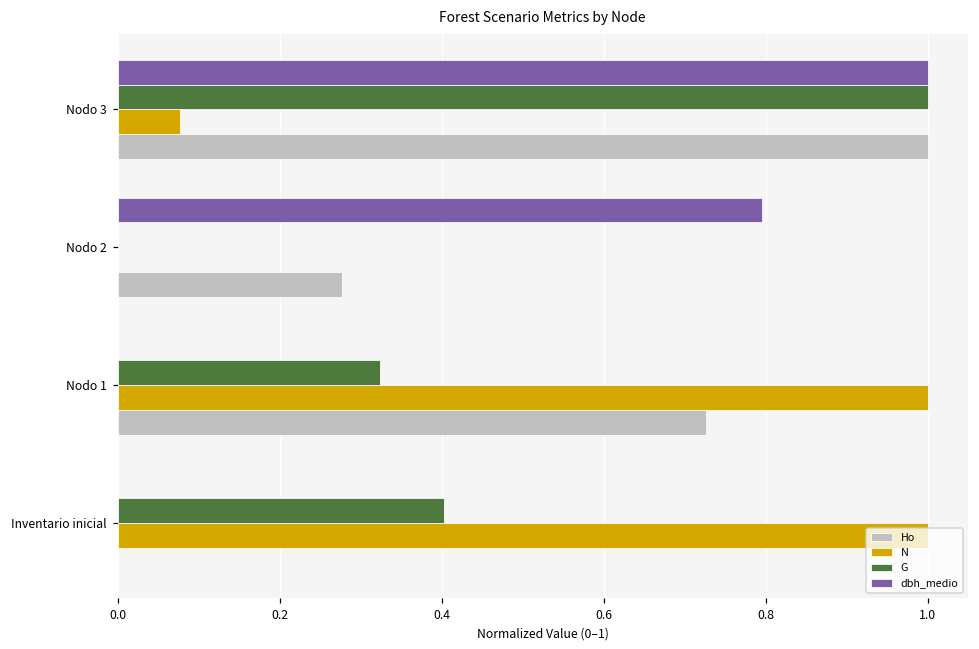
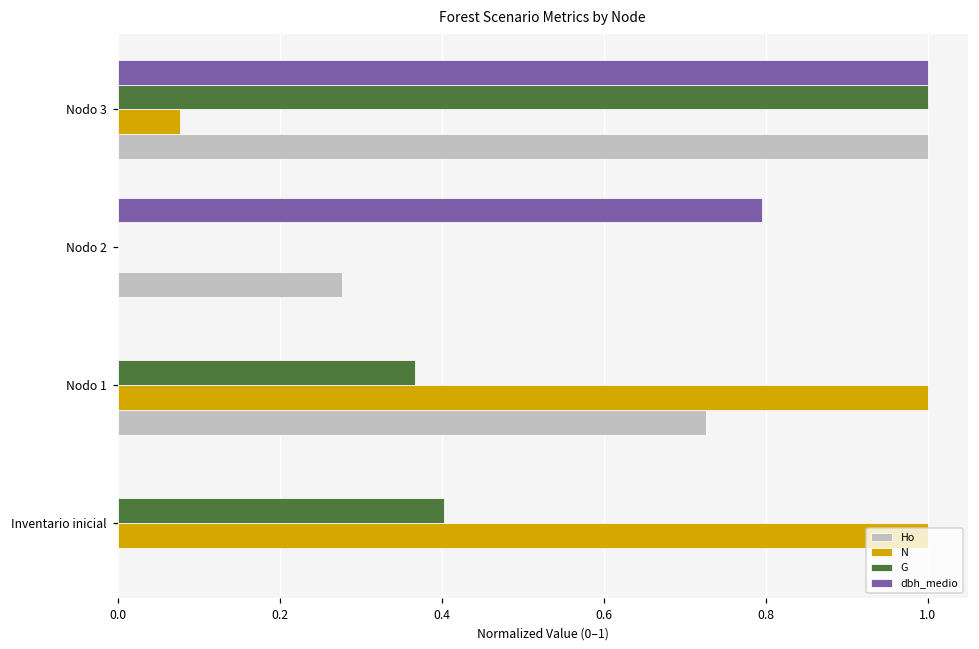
G, Nodo 1: 0.32 -> 0.37
